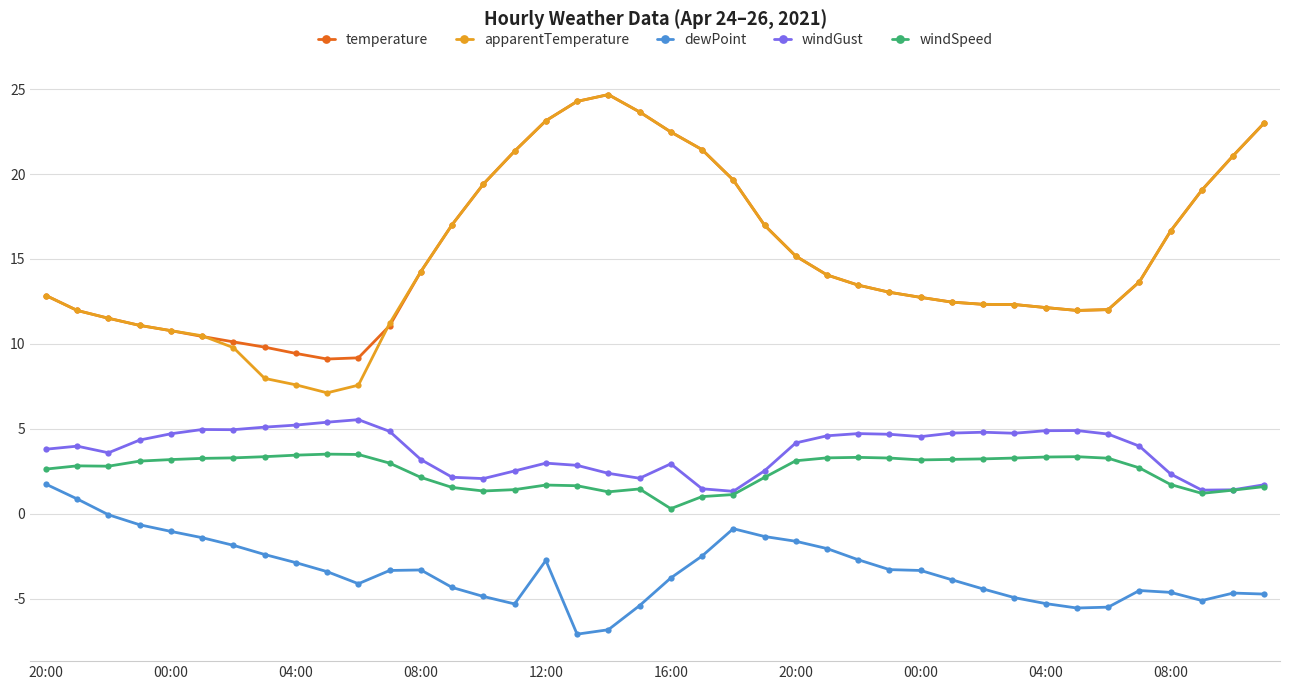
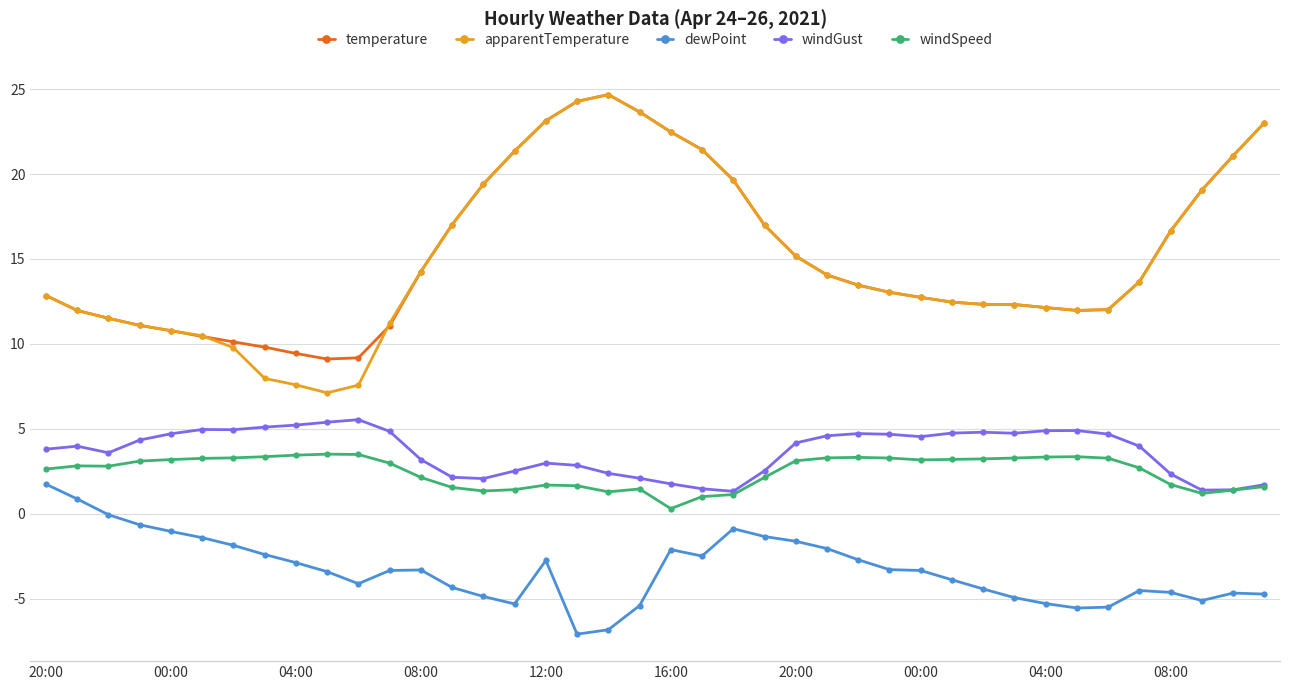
dewPoint, 16:00: -3.8 -> -2.1
windGust, 16:00: 2.9 -> 1.8
